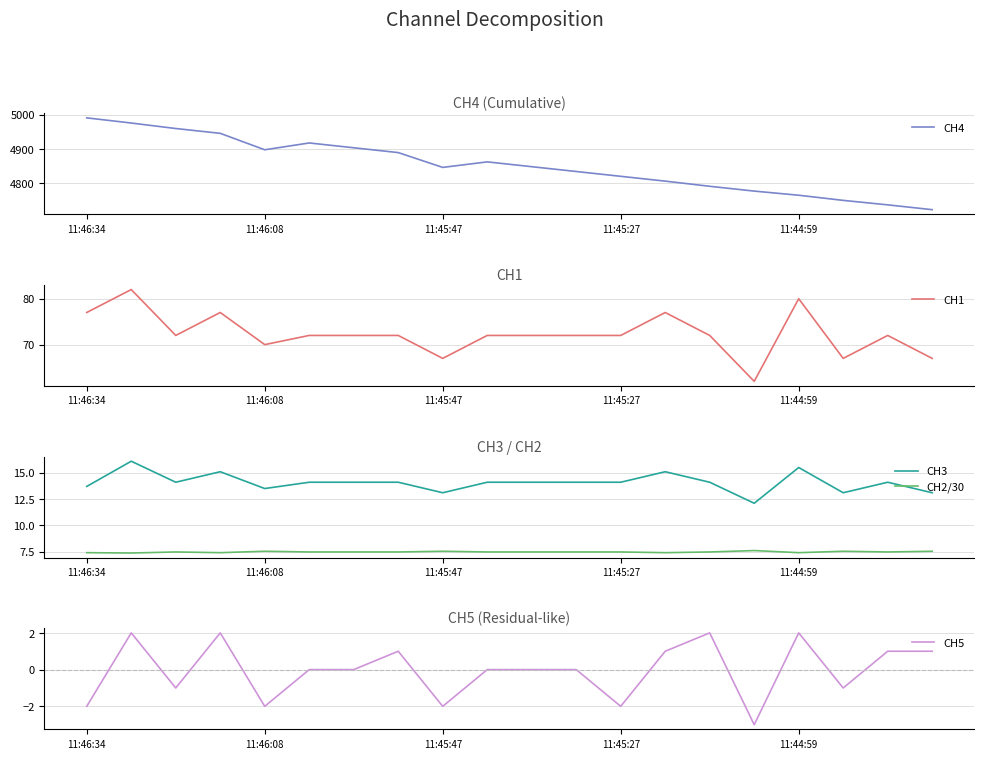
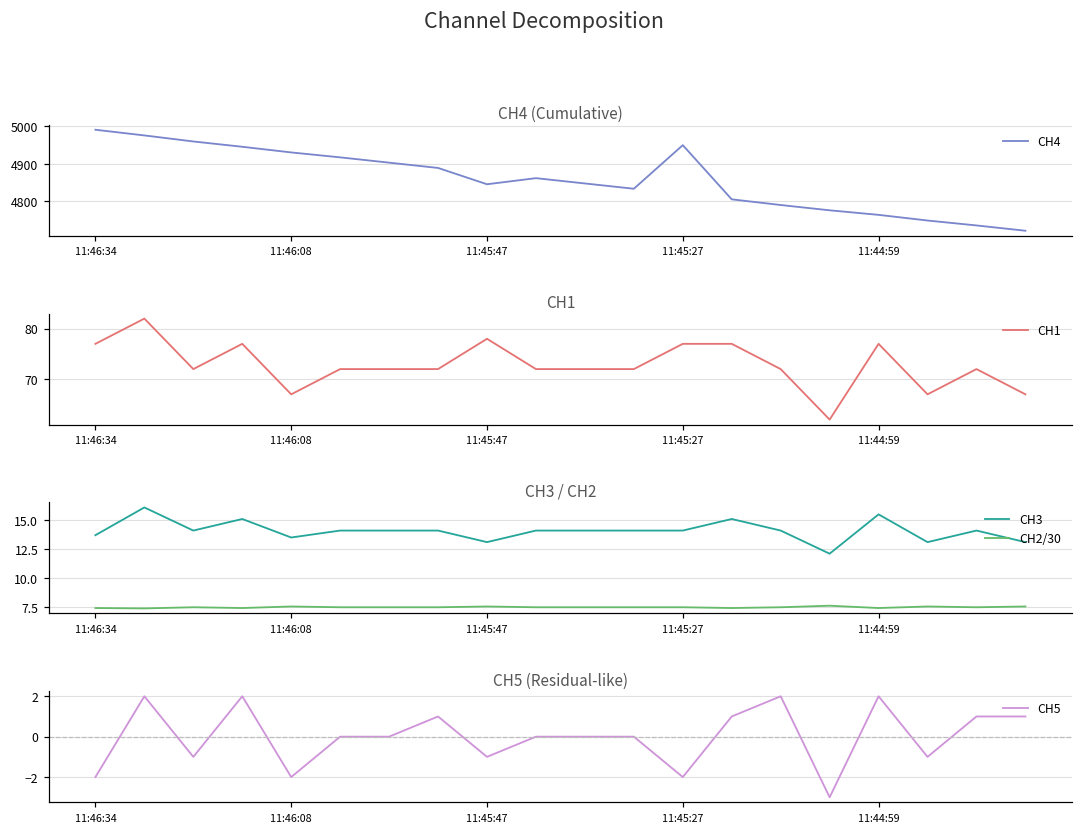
CH4 (Cumulative), 11:46:08: 4900 -> 4930
CH4 (Cumulative), 11:45:27: 4820 -> 4950
CH1, 11:46:08: 70 -> 67
CH1, 11:45:47: 67 -> 78
CH1, 11:45:27: 72 -> 77
CH1, 11:44:59: 80 -> 77
CH5 (Residual-like), 11:45:47: -2 -> -1
